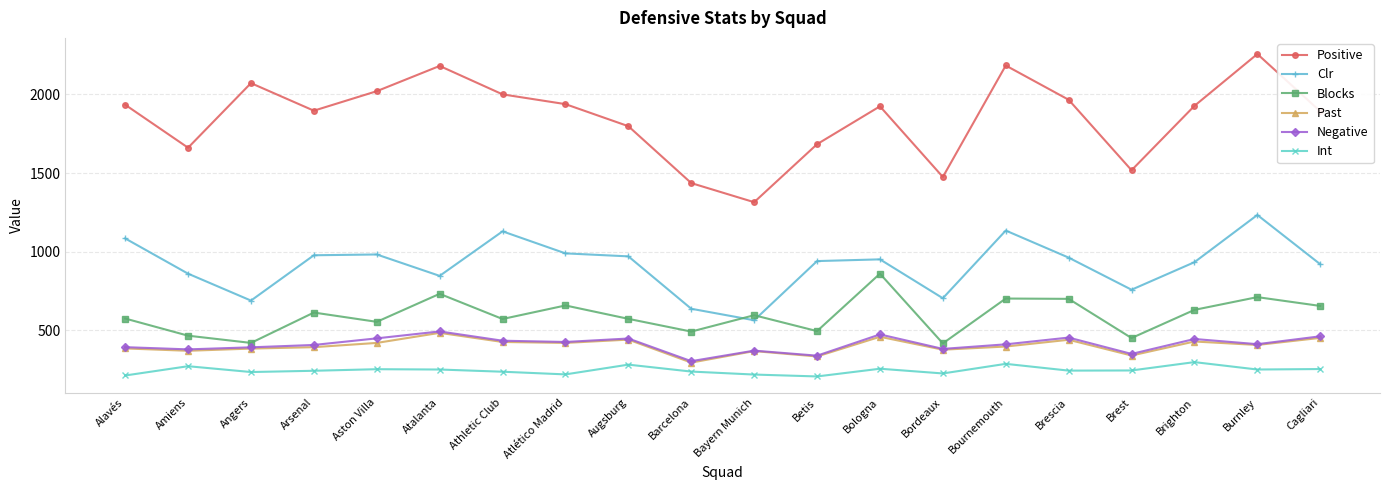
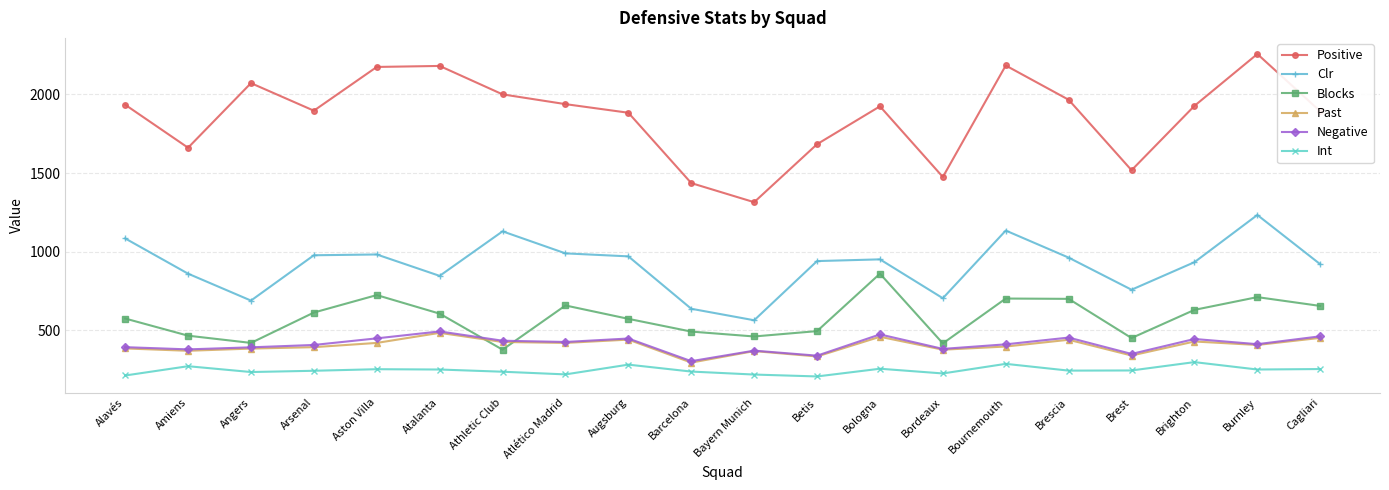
Positive, Aston Villa: 2020 -> 2170
Blocks, Aston Villa: 560 -> 730
Blocks, Atalanta: 730 -> 610
Blocks, Athletic Club: 570 -> 380
Positive, Augsburg: 1800 -> 1880
Blocks, Bayern Munich: 600 -> 460
